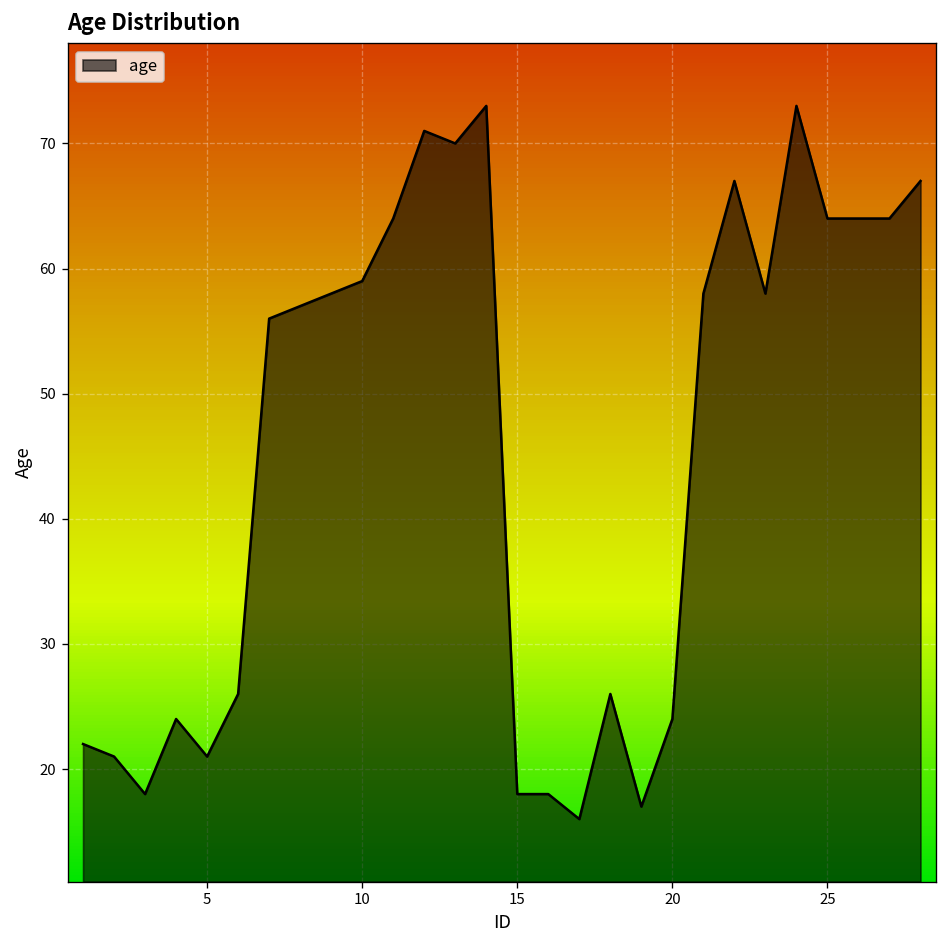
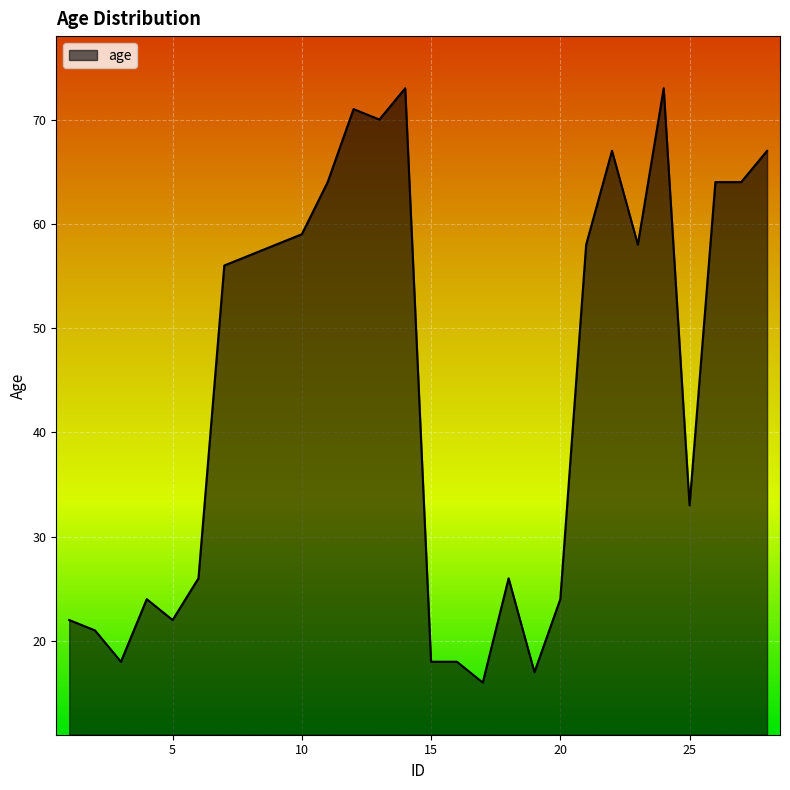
5: 21 -> 22
25: 64 -> 33
